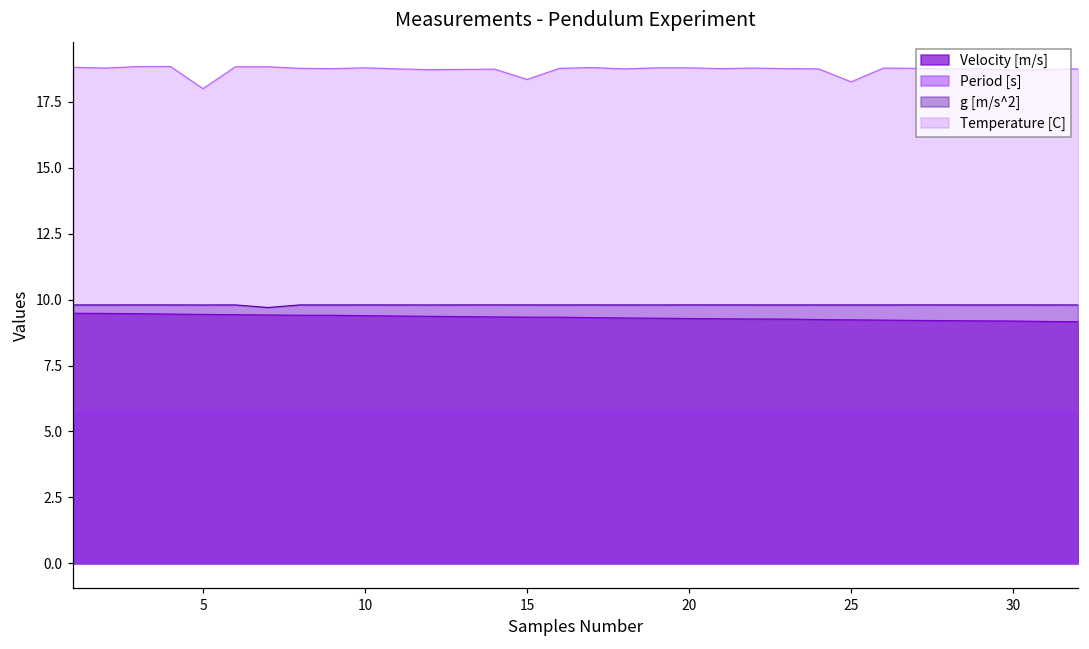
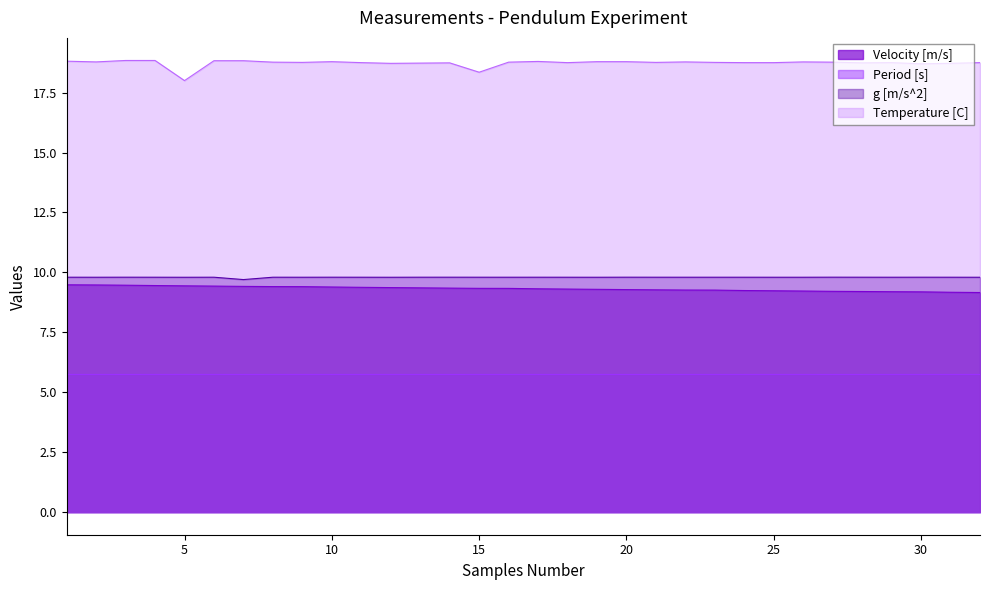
Temperature [C], 25: 18.3 -> 18.8
